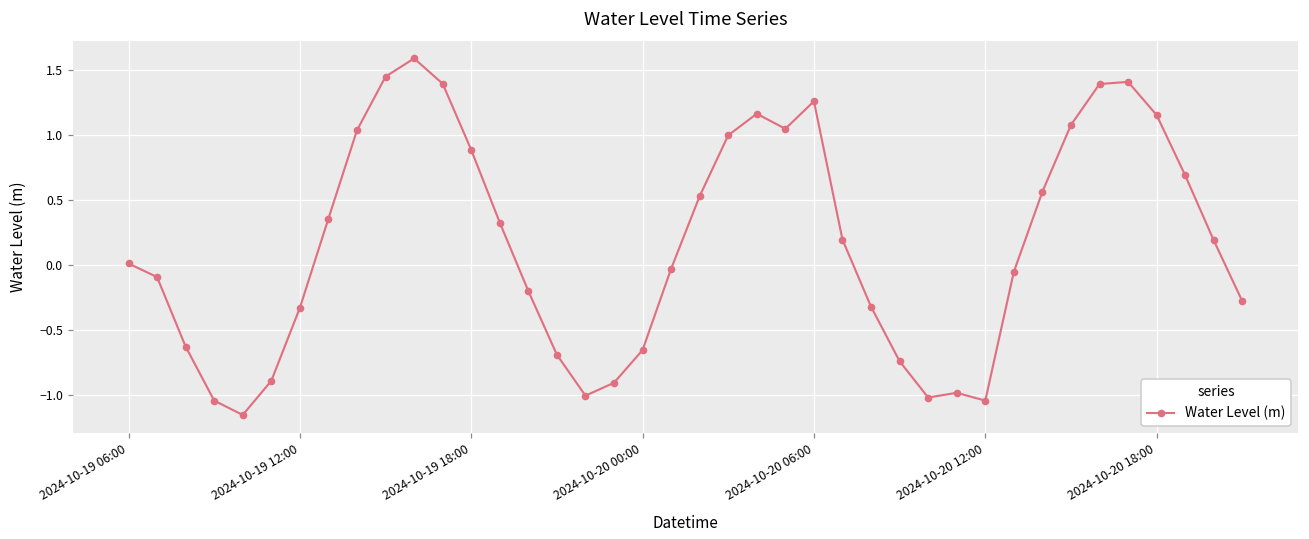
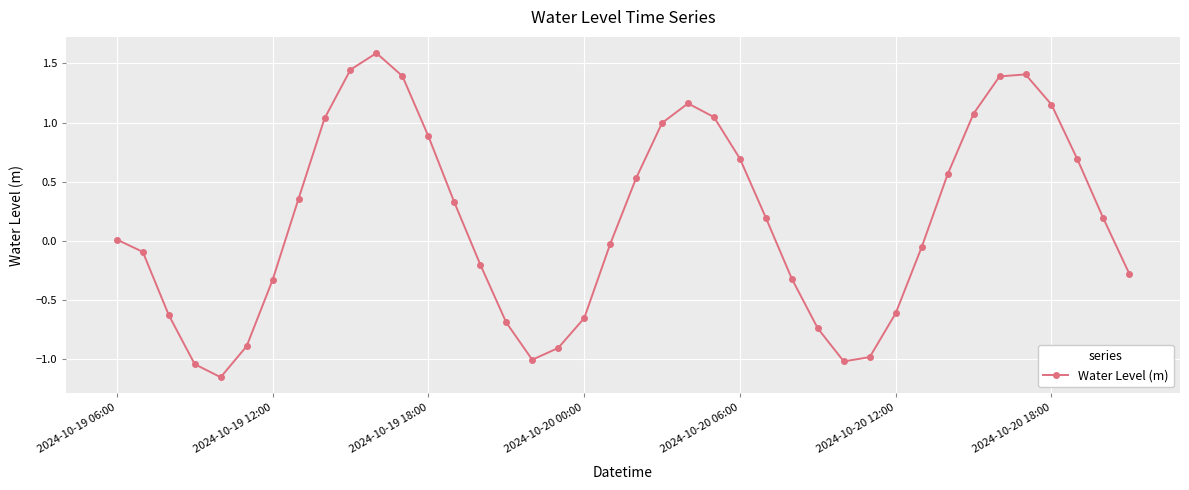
2024-10-20 06:00: 1.26 -> 0.70
2024-10-20 12:00: -1.04 -> -0.61
